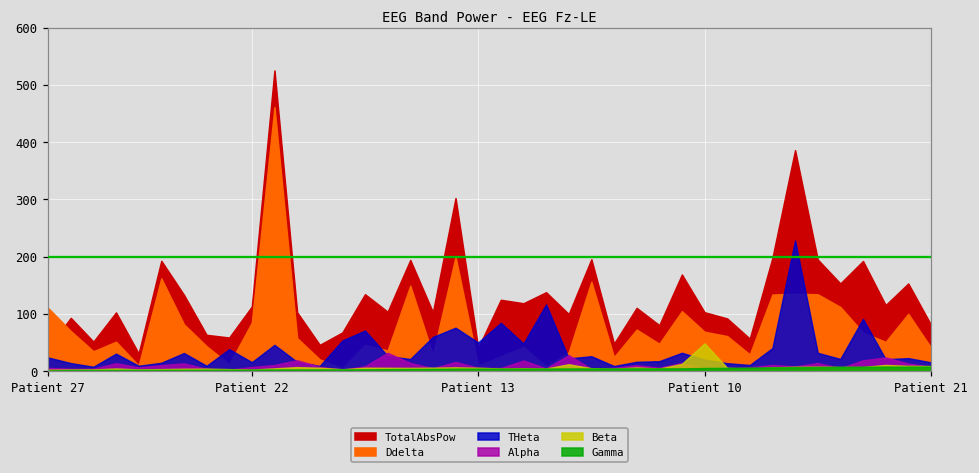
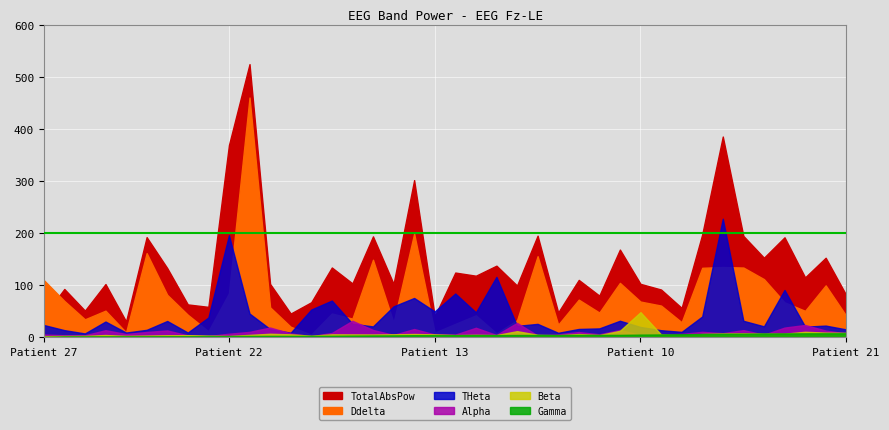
TotalAbsPow, Patient 22: 110 -> 370
THeta, Patient 22: 20 -> 200
